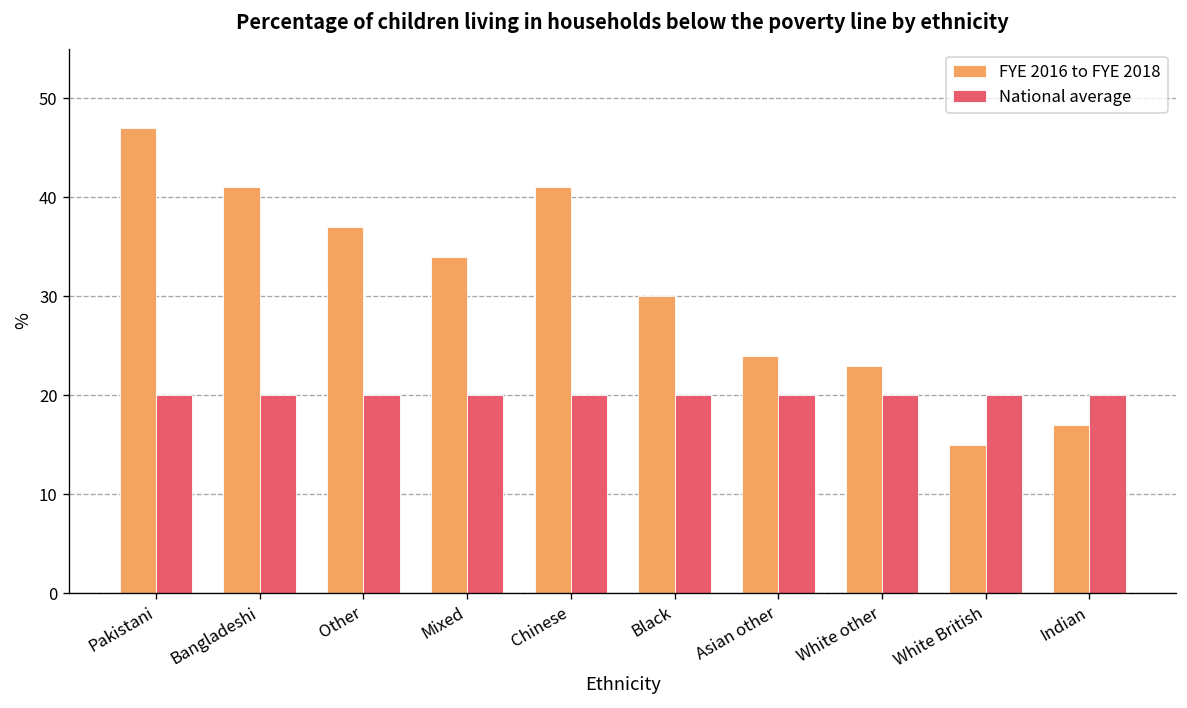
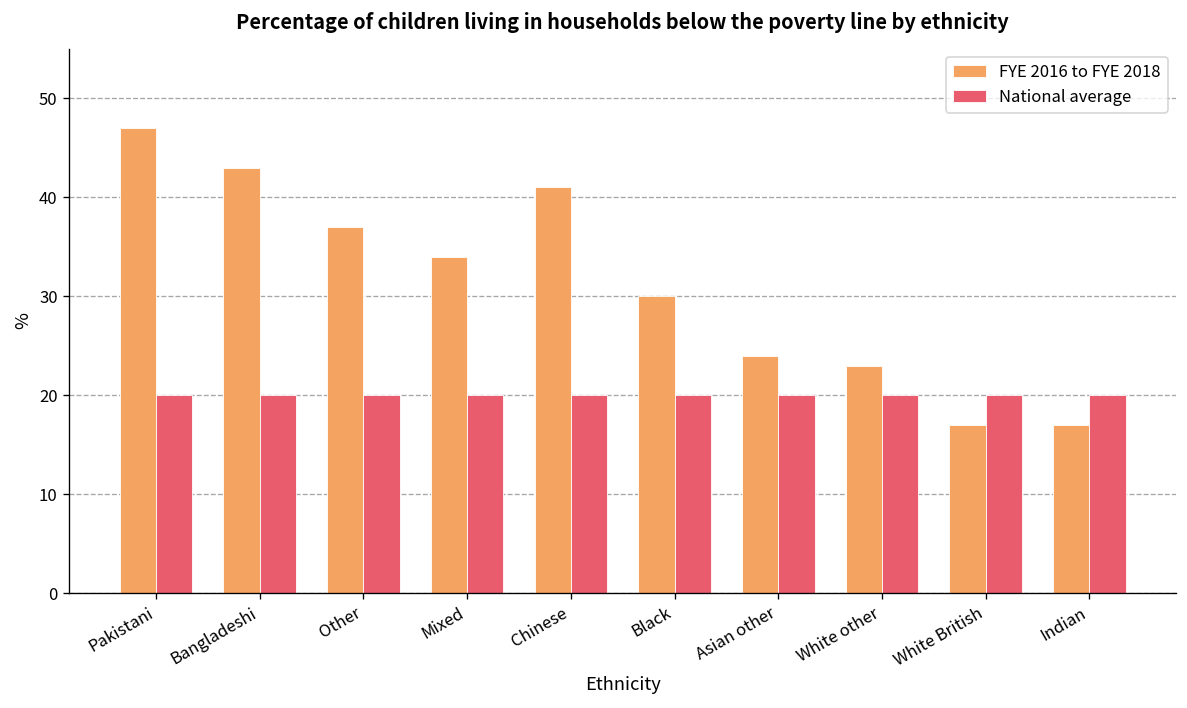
FYE 2016 to FYE 2018, Bangladeshi: 41 -> 43
FYE 2016 to FYE 2018, White British: 15 -> 17
